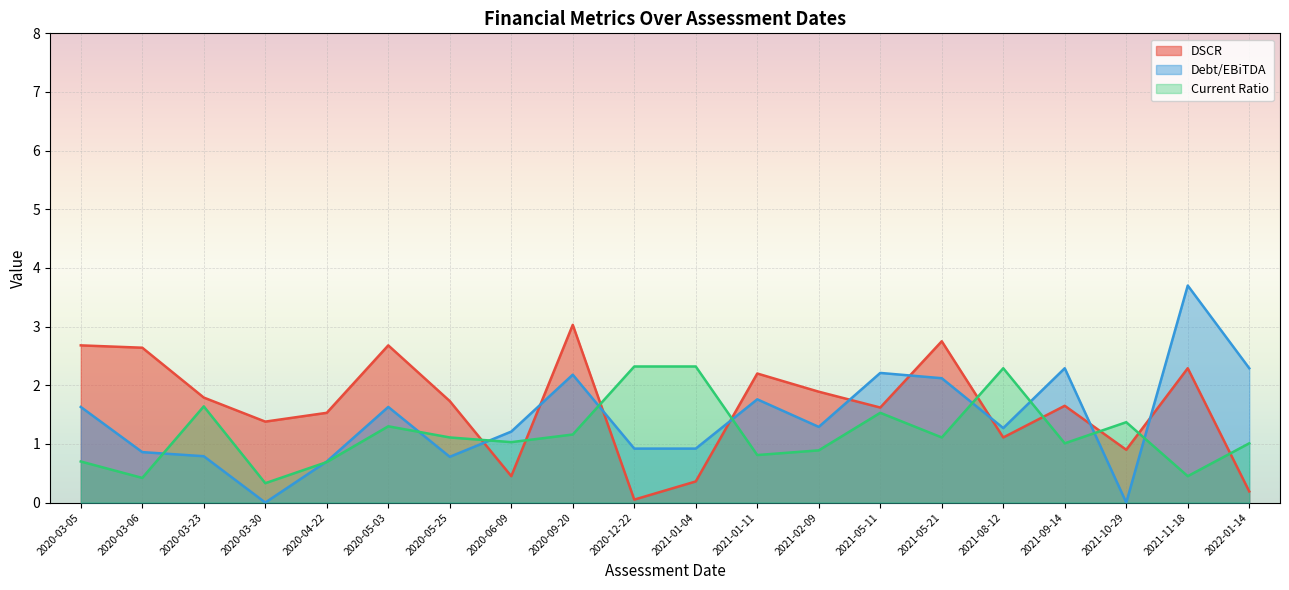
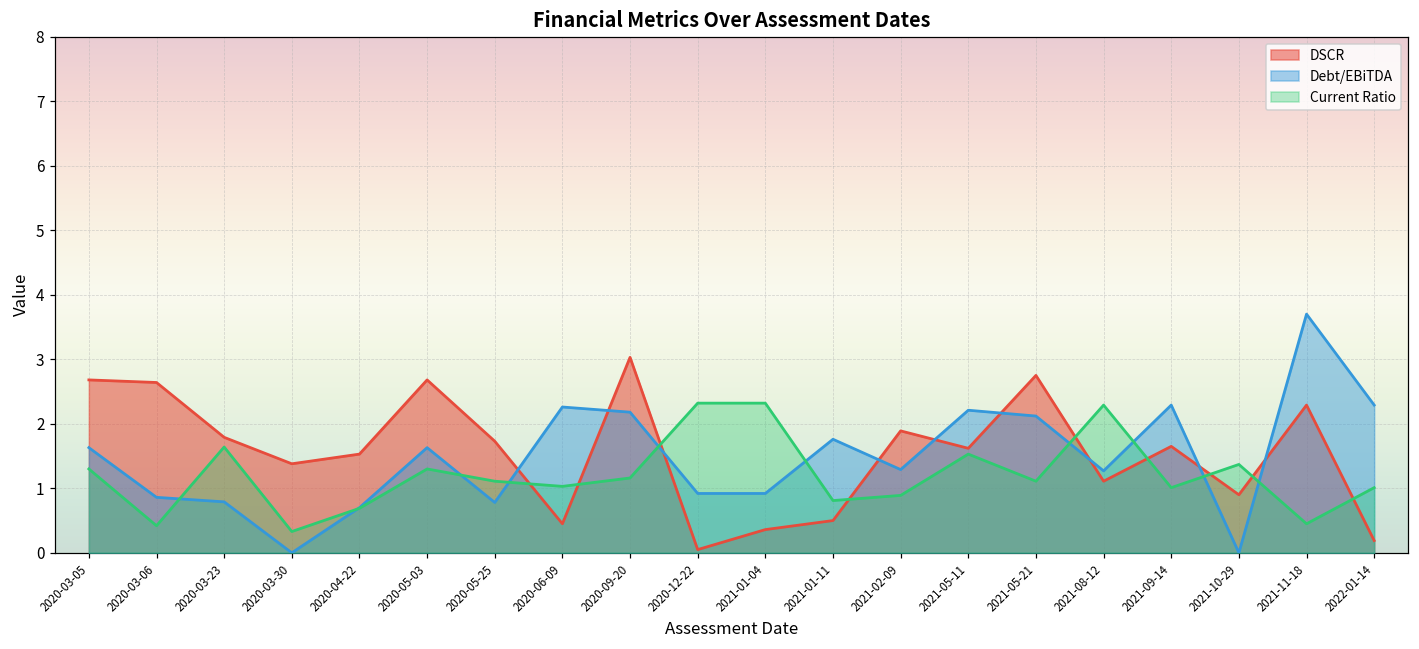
Current Ratio, 2020-03-05: 0.7 -> 1.3
Debt/EBiTDA, 2020-06-09: 1.2 -> 2.3
DSCR, 2021-01-11: 2.2 -> 0.5
